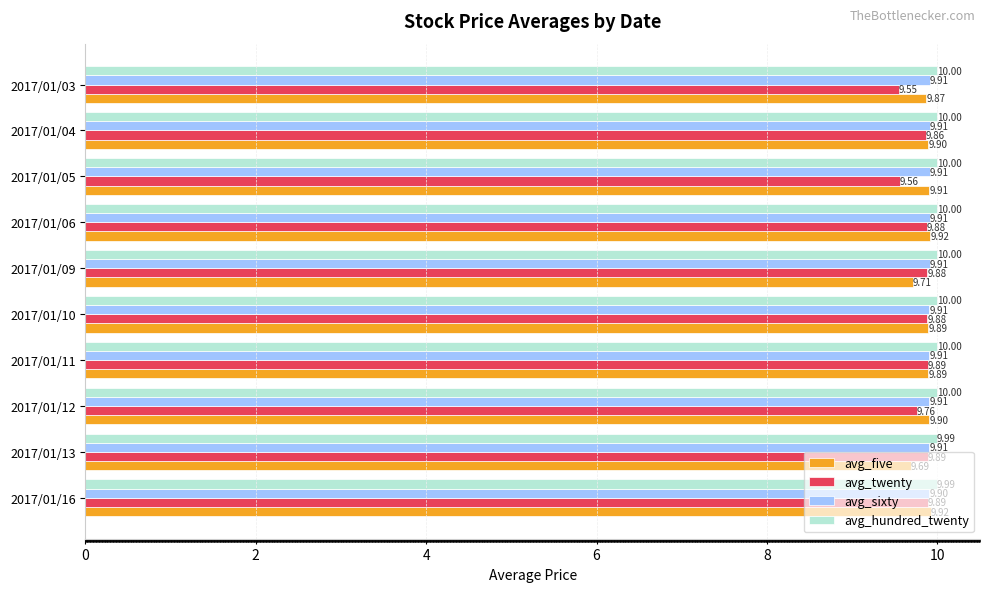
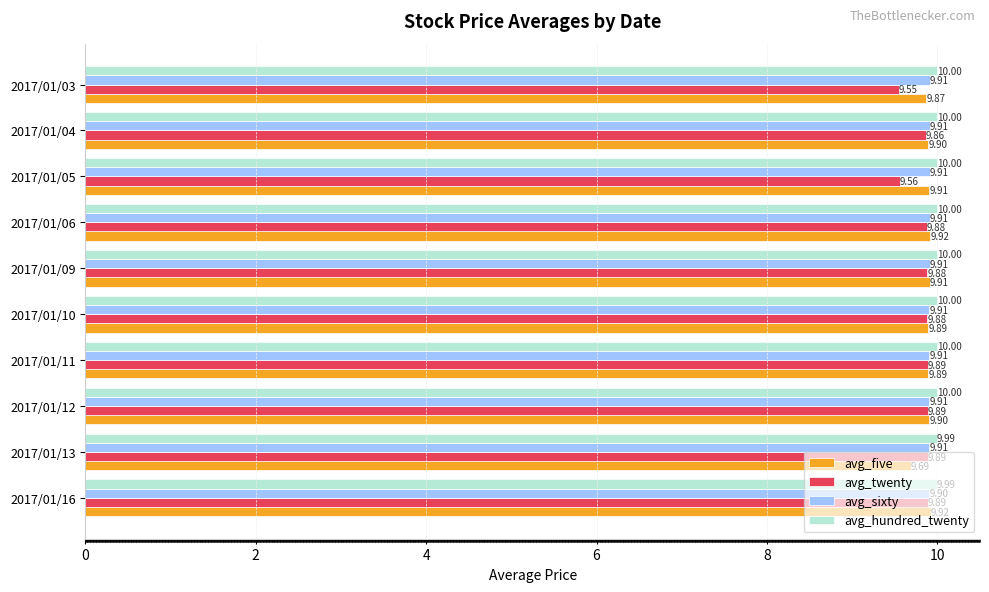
avg_five, 2017/01/09: 9.71 -> 9.91
avg_twenty, 2017/01/12: 9.76 -> 9.89
